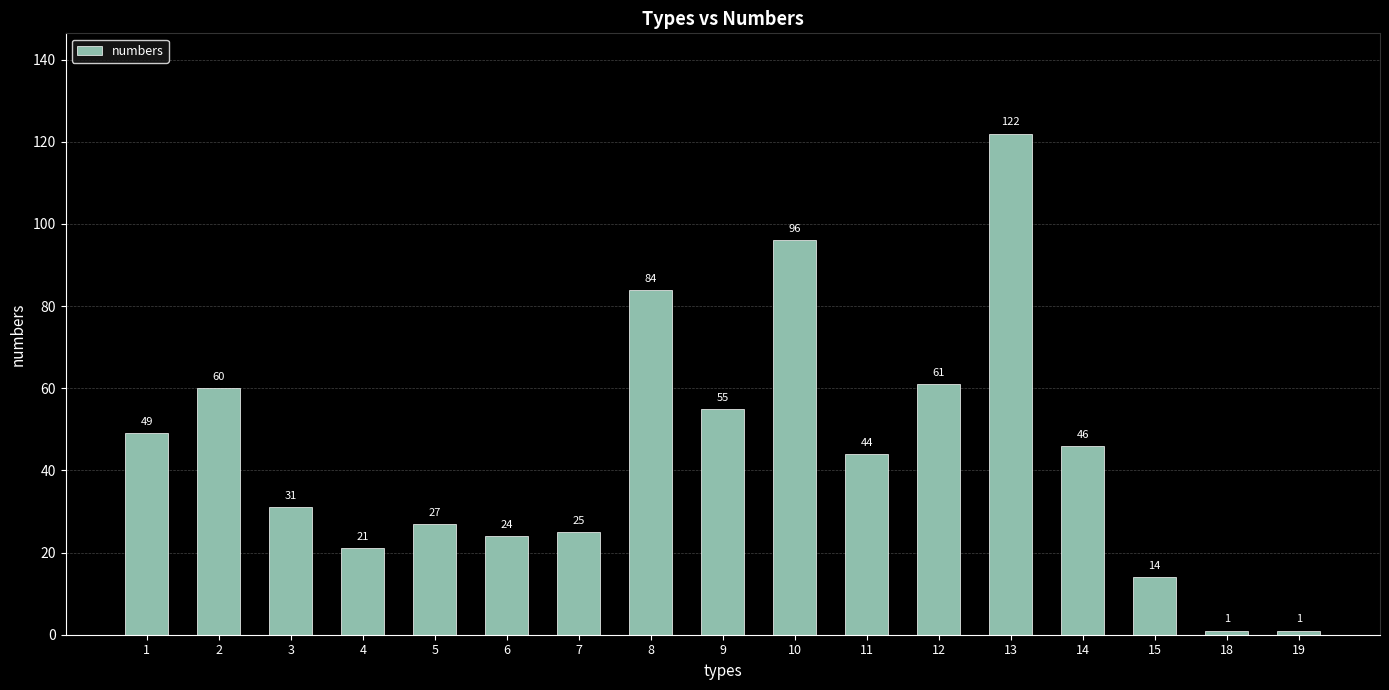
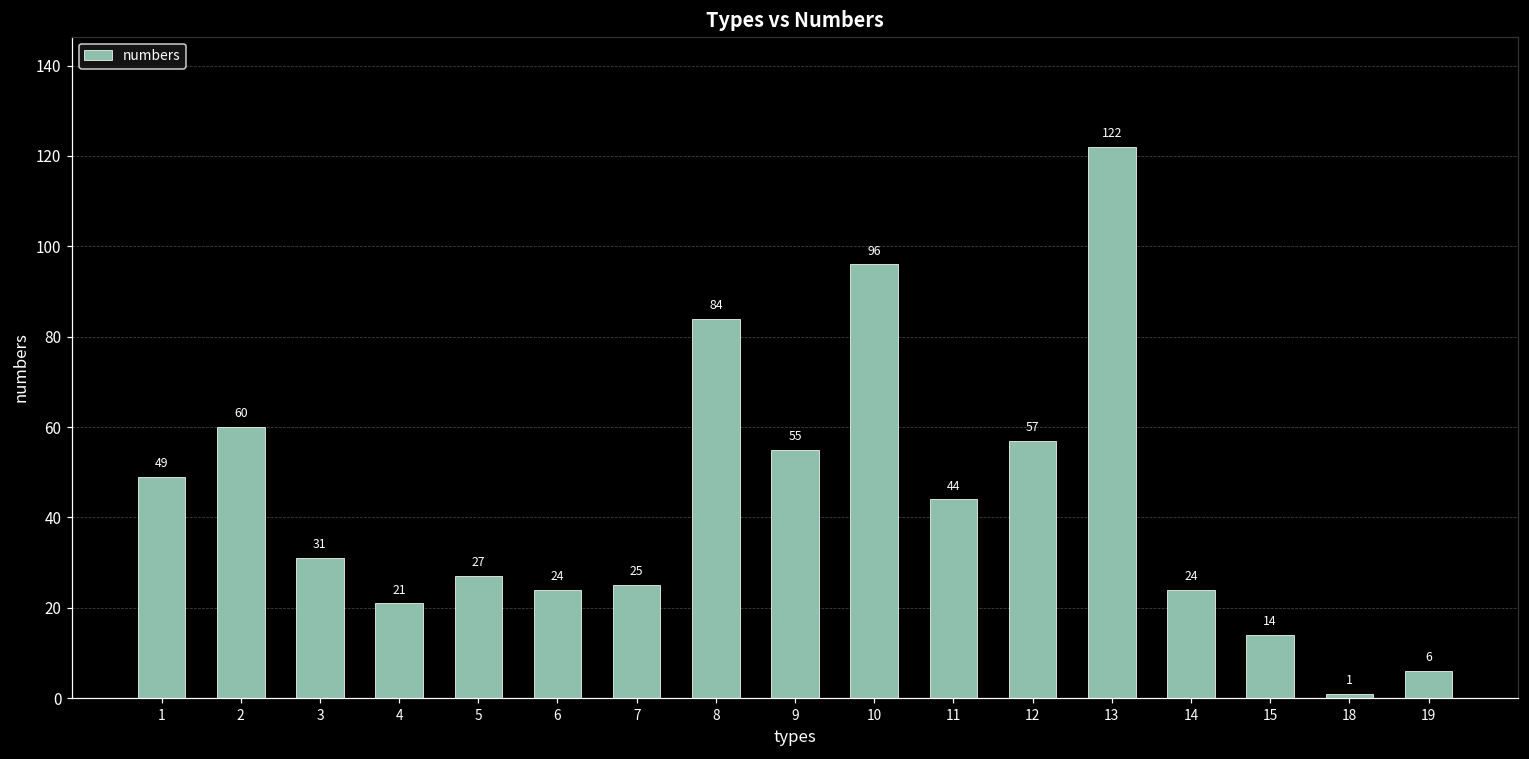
12: 61 -> 57
14: 46 -> 24
19: 1 -> 6
